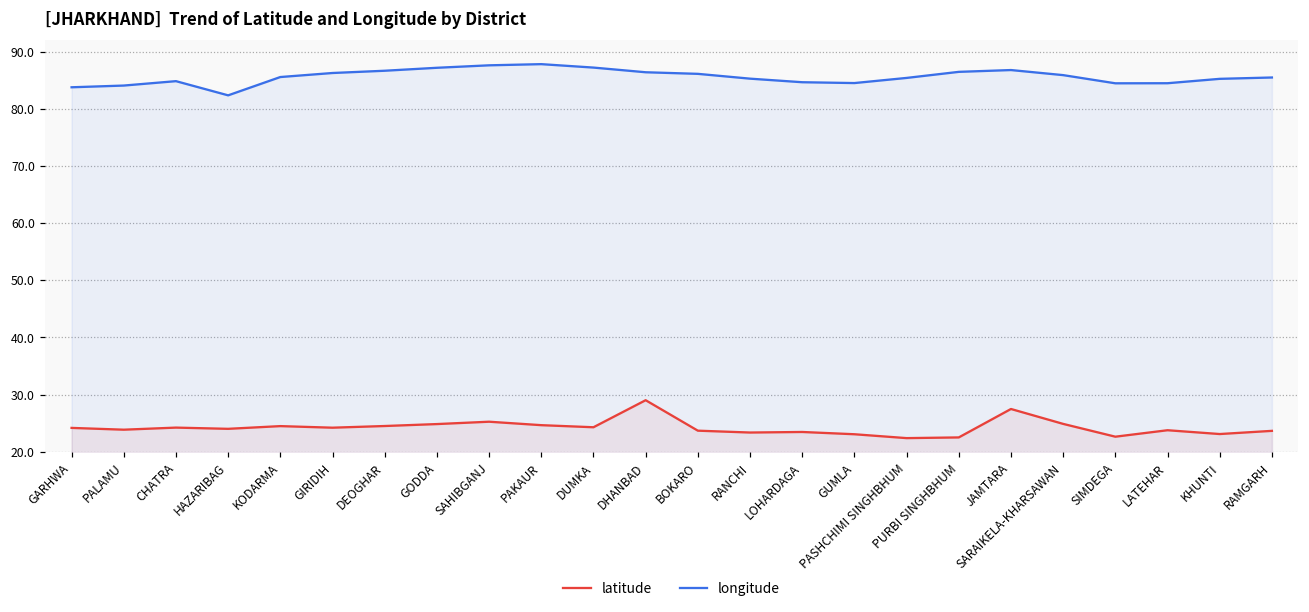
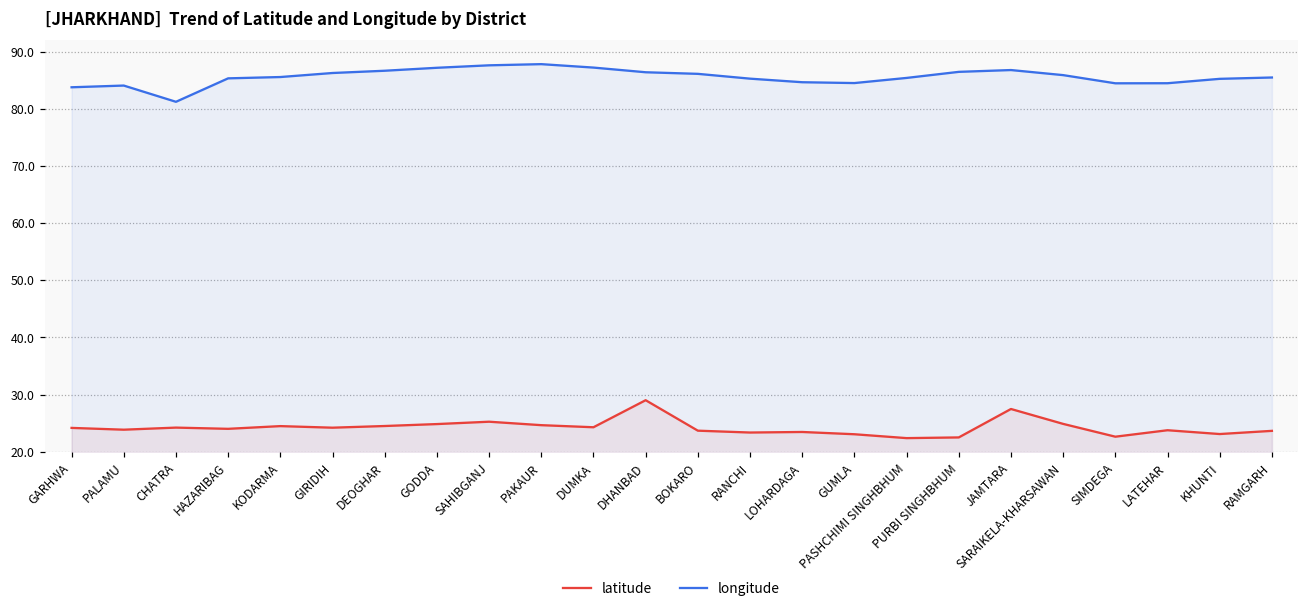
longitude, CHATRA: 85 -> 81
longitude, HAZARIBAG: 82 -> 85
